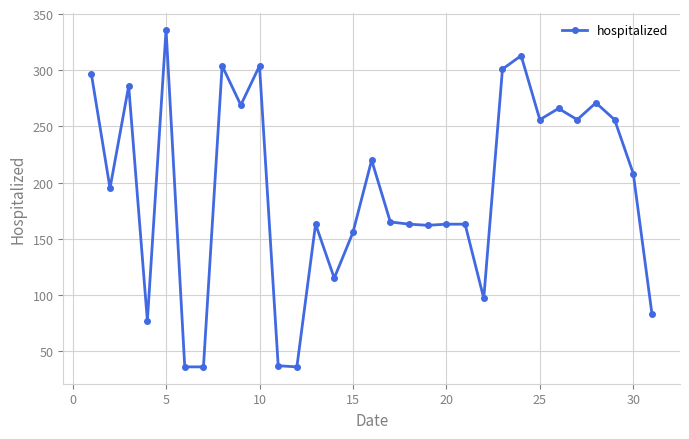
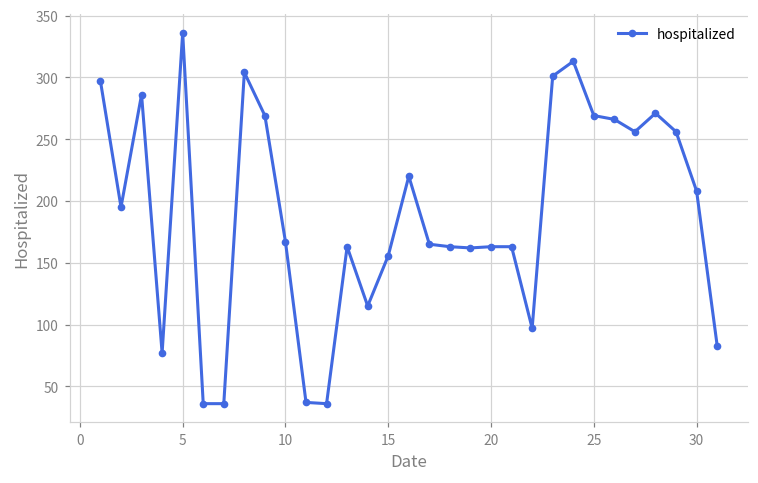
10: 304 -> 167
25: 256 -> 269
